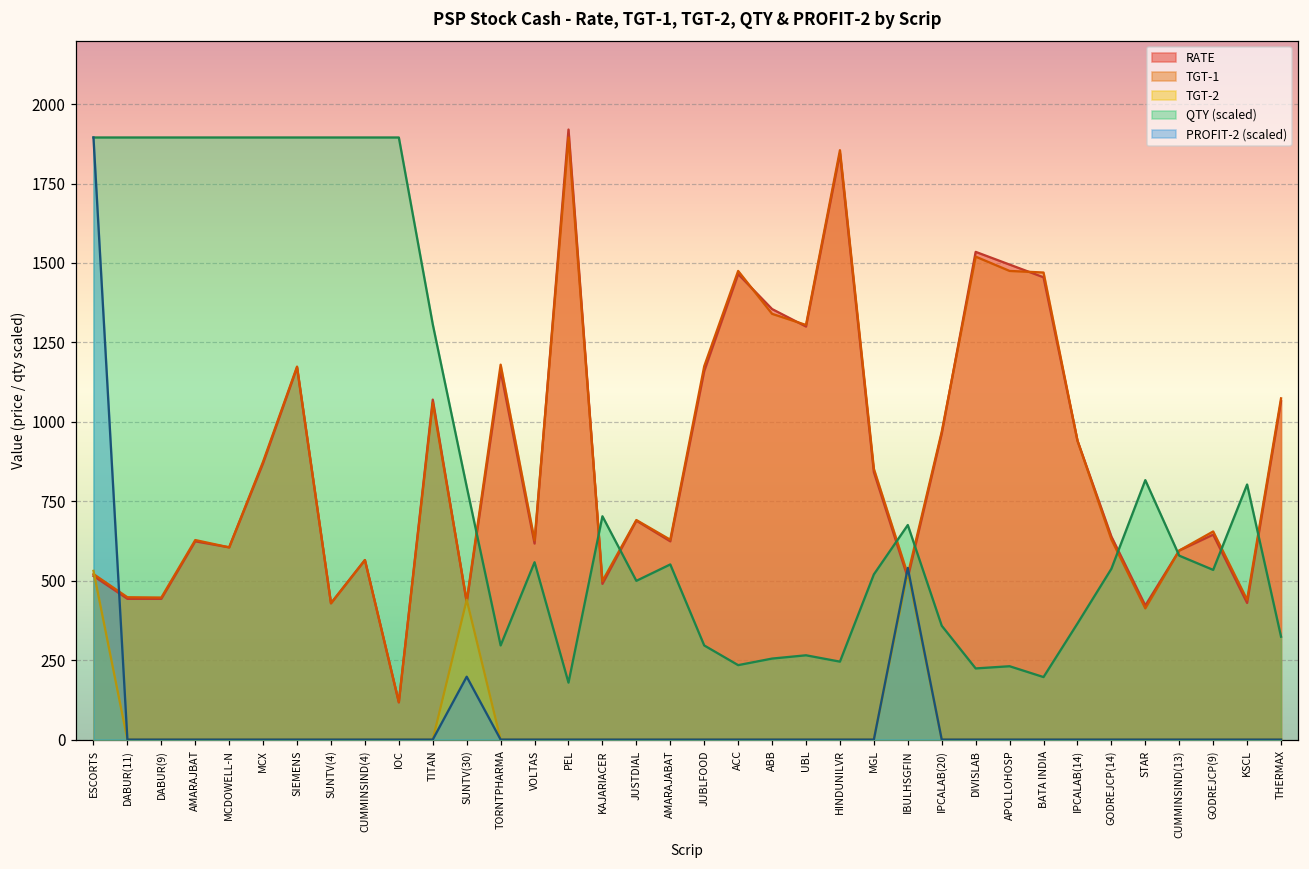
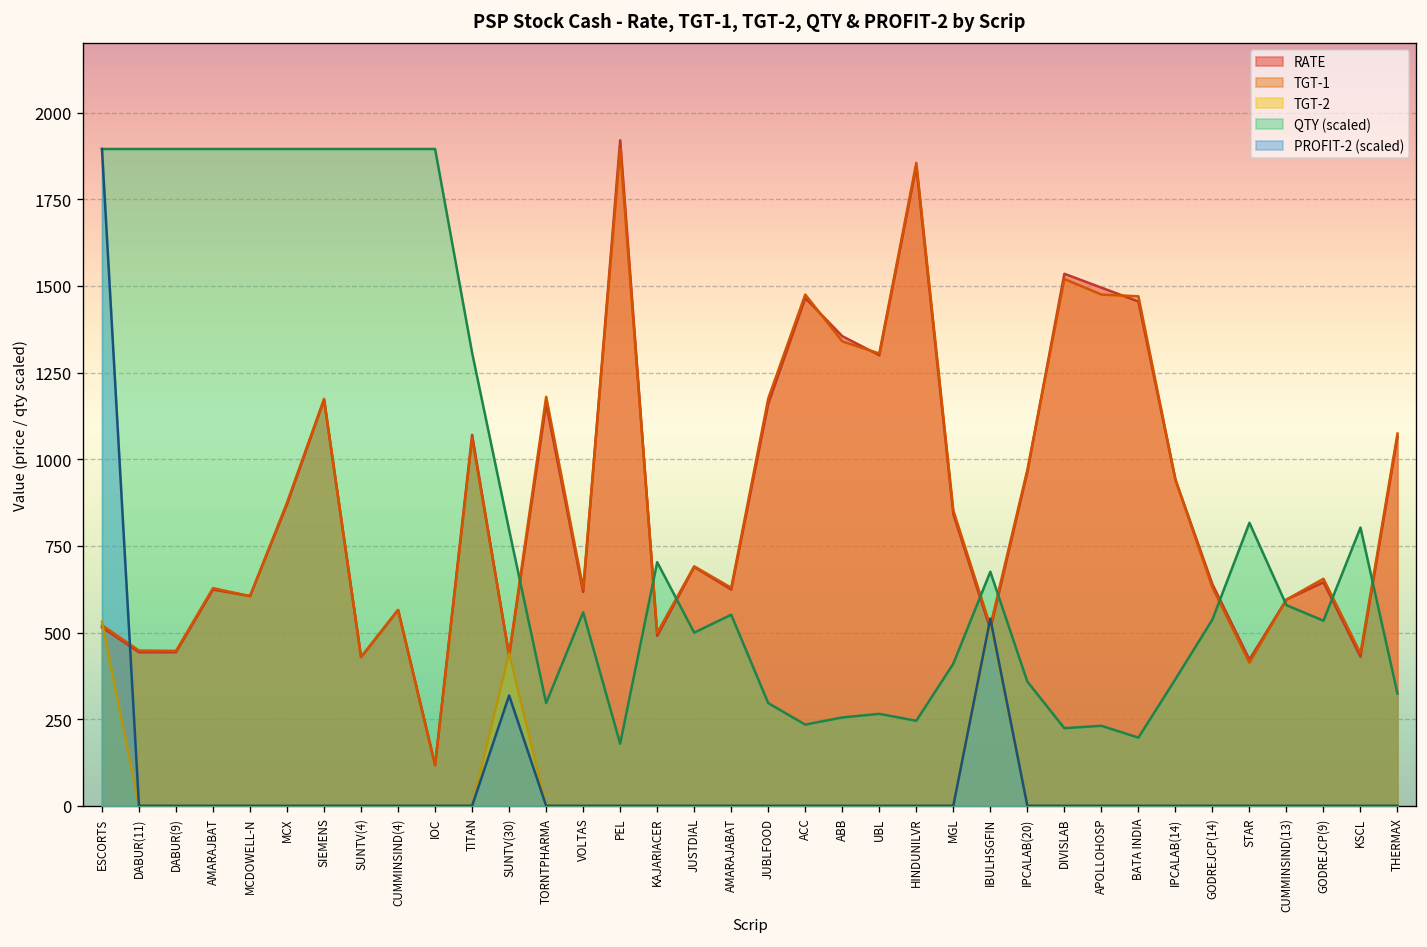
PROFIT-2 (scaled), SUNTV(30): 200 -> 320
QTY (scaled), MGL: 520 -> 410
